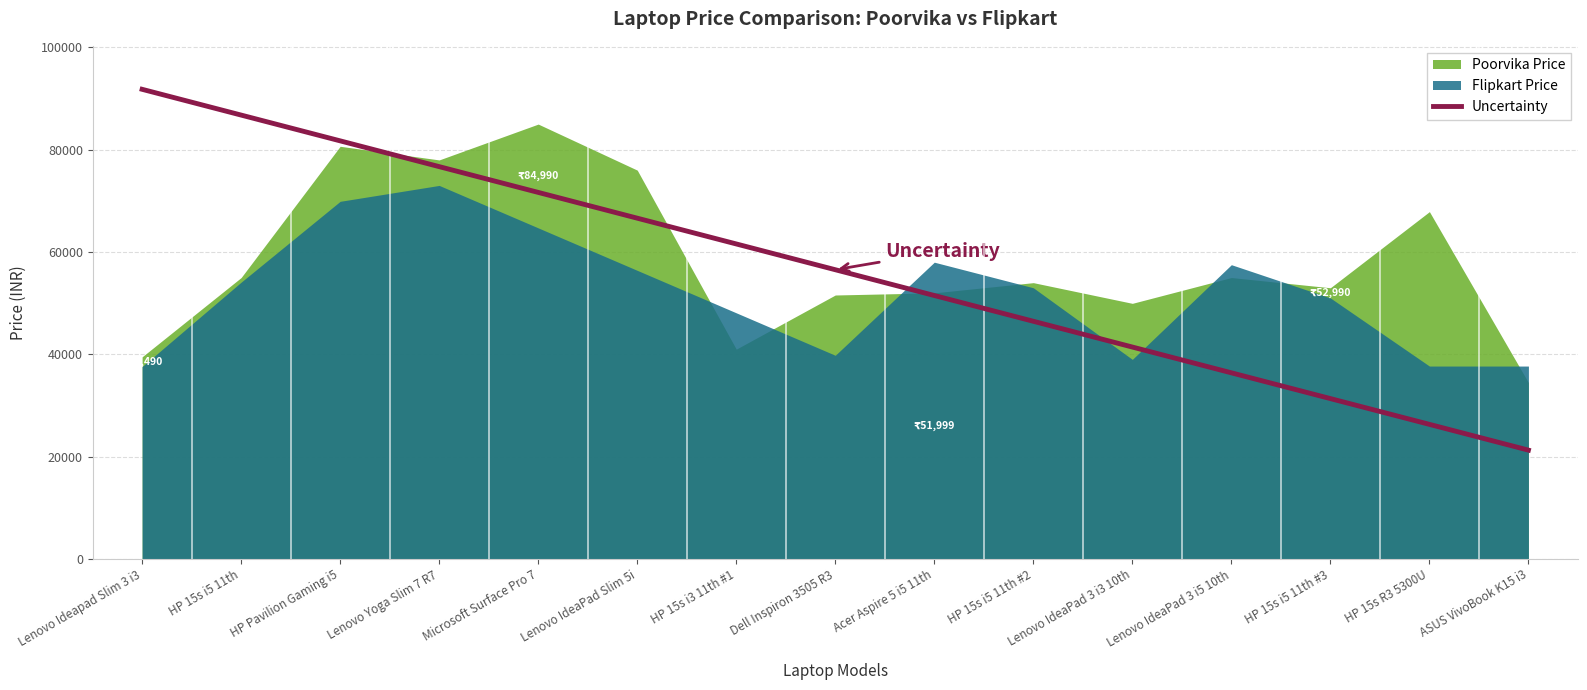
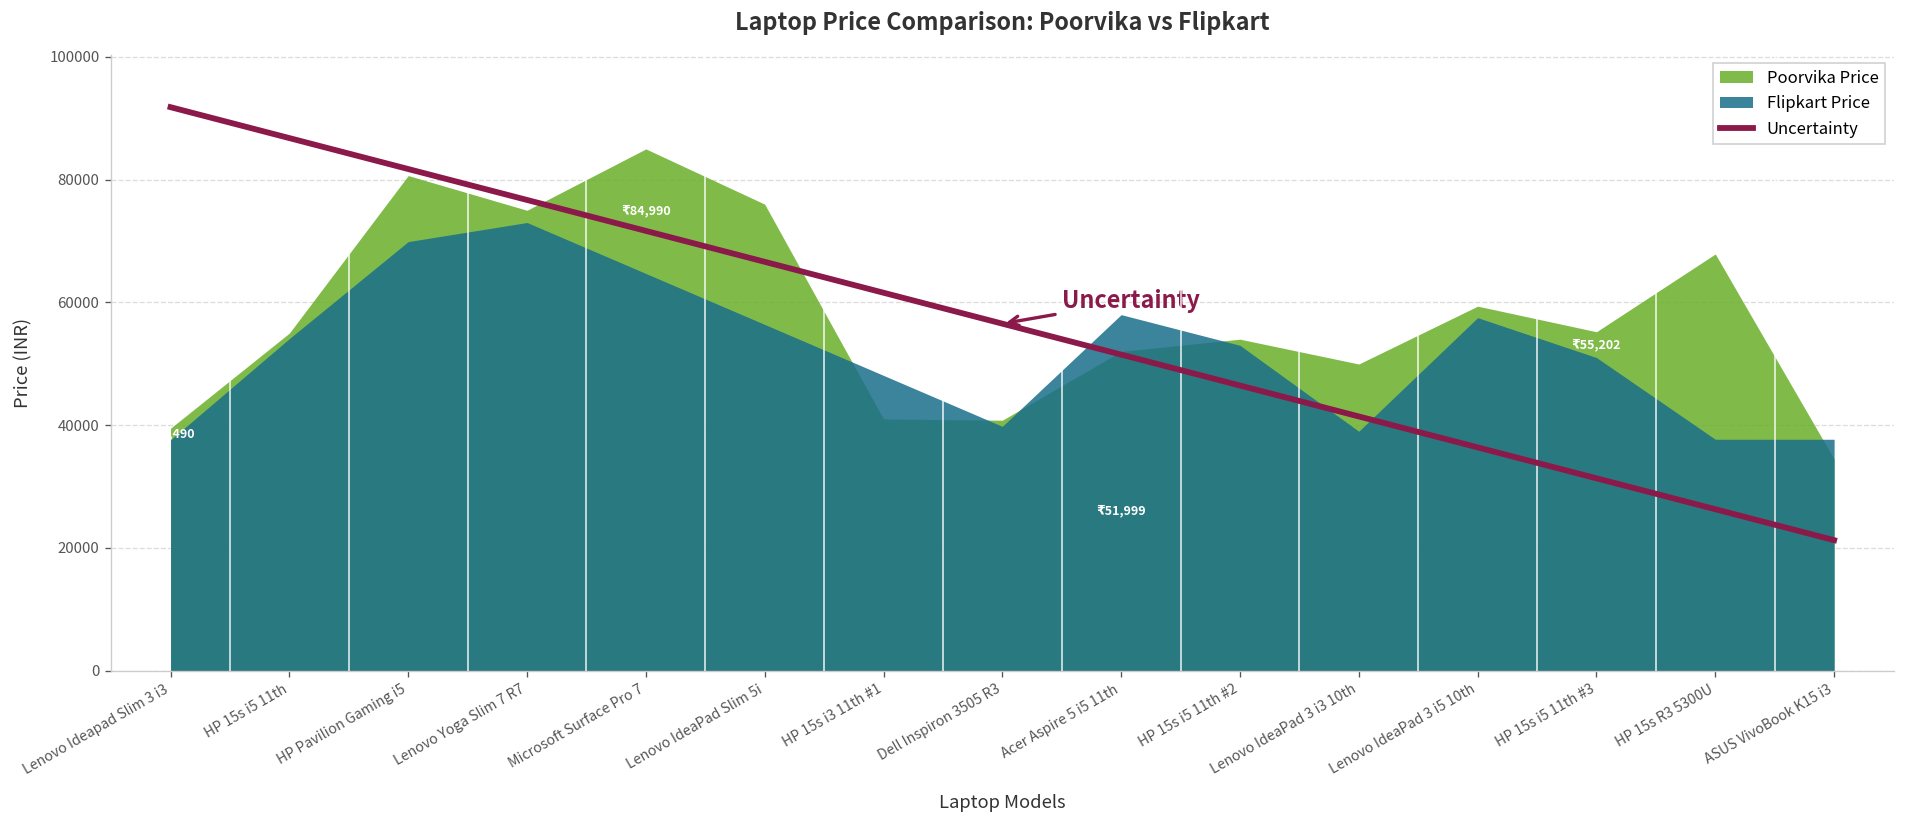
Poorvika Price, Lenovo Yoga Slim 7 R7: 78000 -> 75000
Poorvika Price, Dell Inspiron 3505 R3: 52000 -> 41000
Poorvika Price, Lenovo IdeaPad 3 i5 10th: 55000 -> 59000
Poorvika Price, HP 15s i5 11th #3: 52,990 -> 55,202
